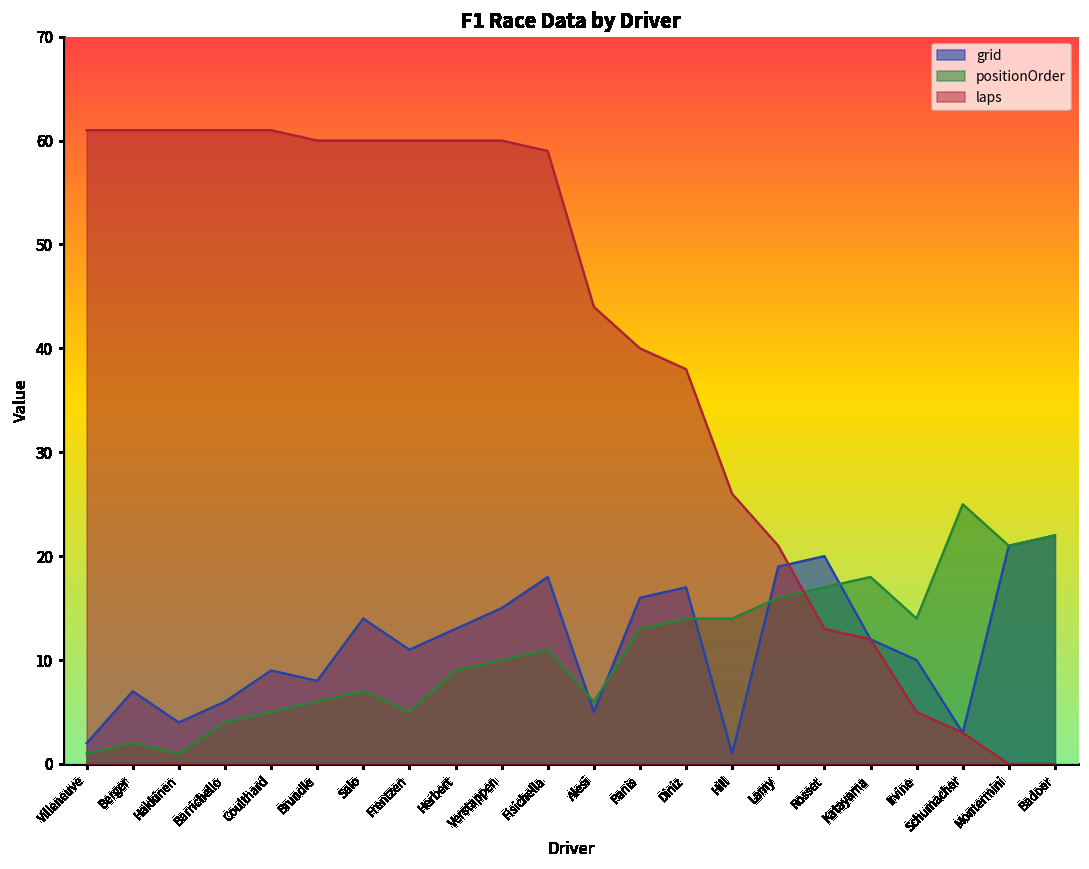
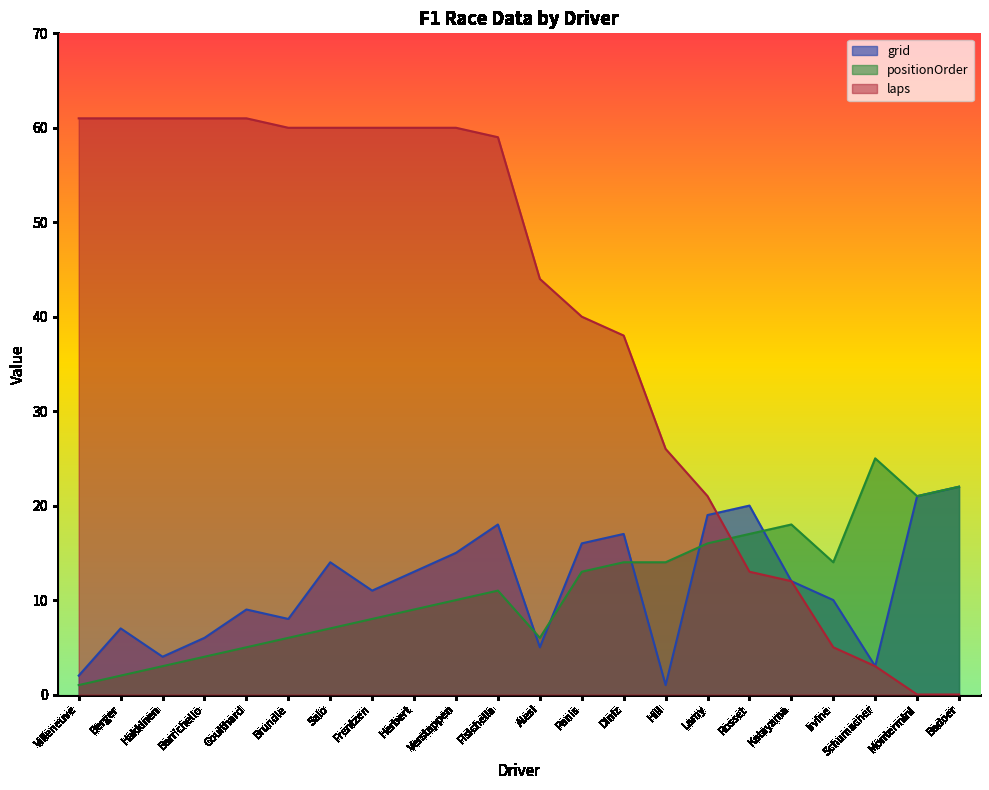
positionOrder, Hakkinen: 1 -> 3
positionOrder, Frentzen: 5 -> 8
